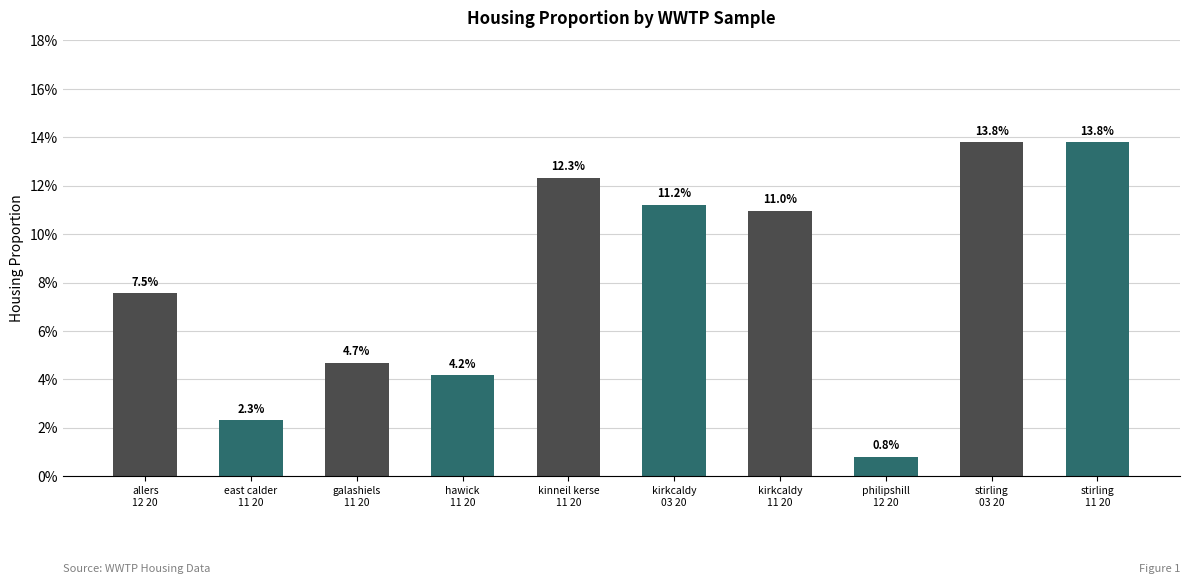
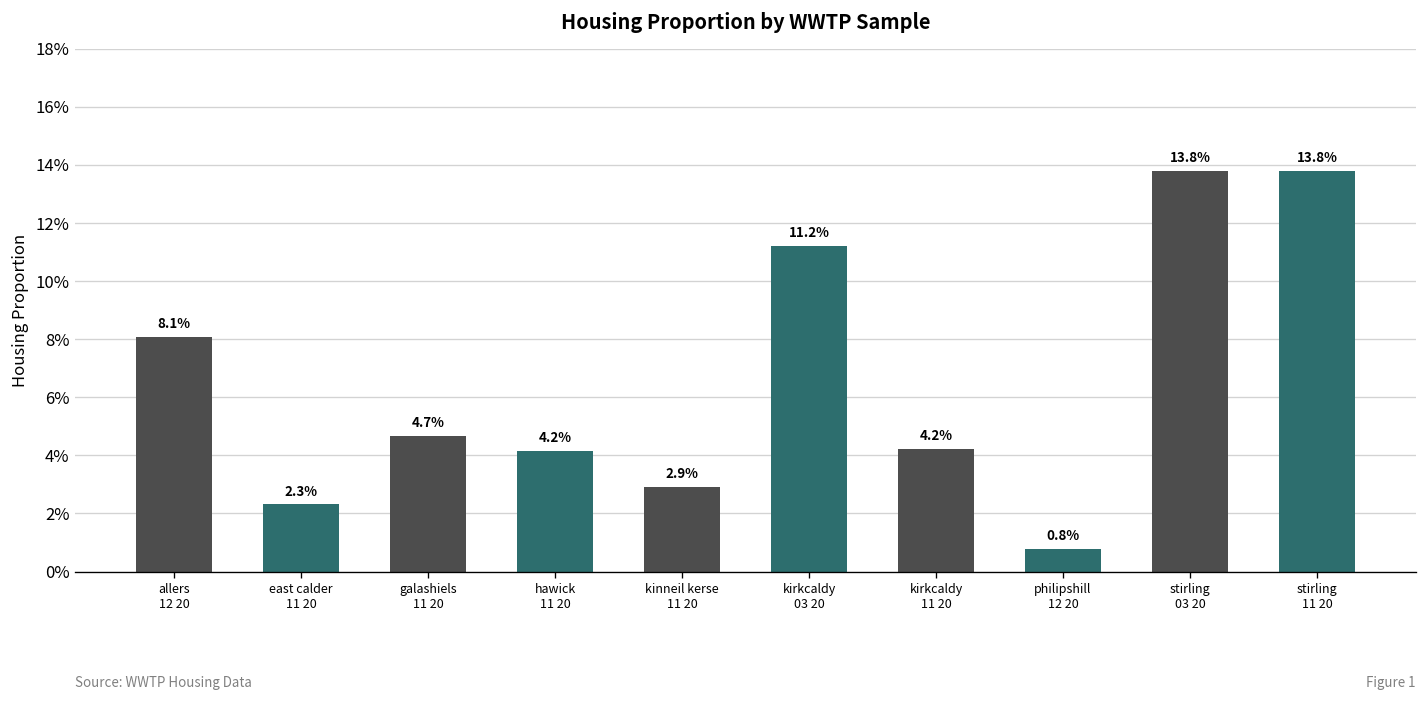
allers 12 20: 7.5% -> 8.1%
kinneil kerse 11 20: 12.3% -> 2.9%
kirkcaldy 11 20: 11.0% -> 4.2%
